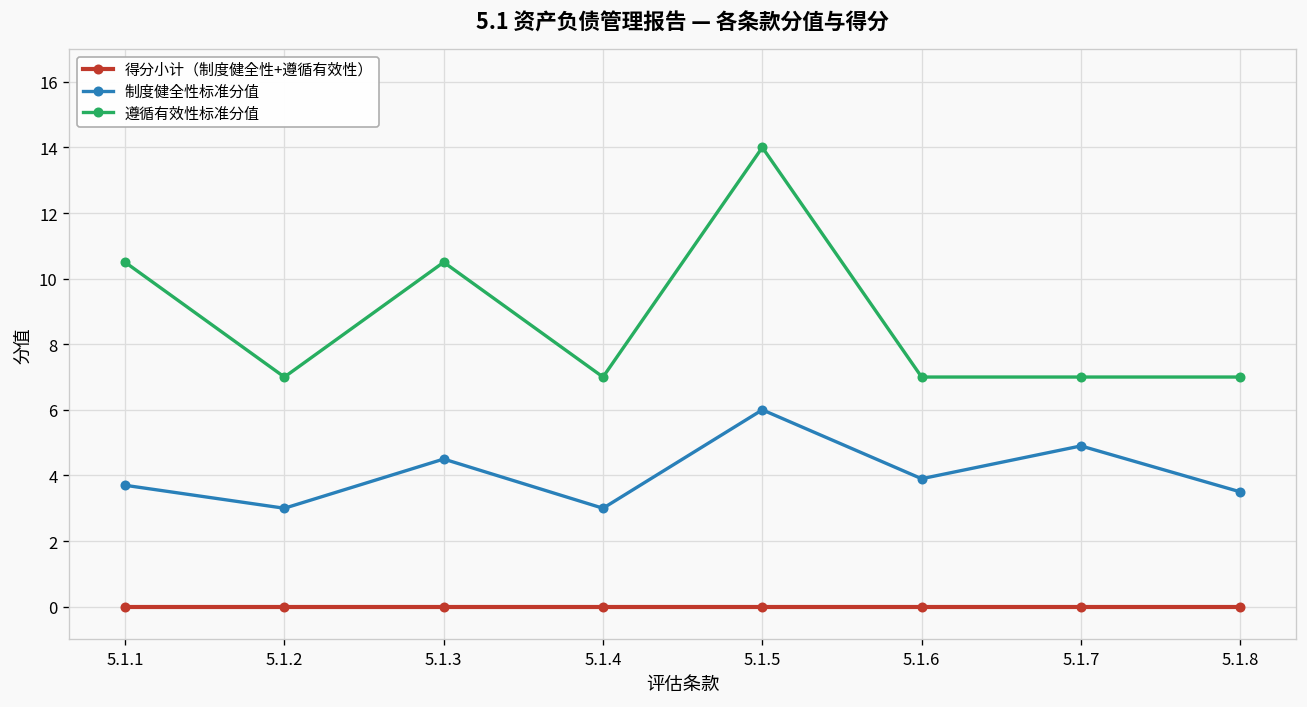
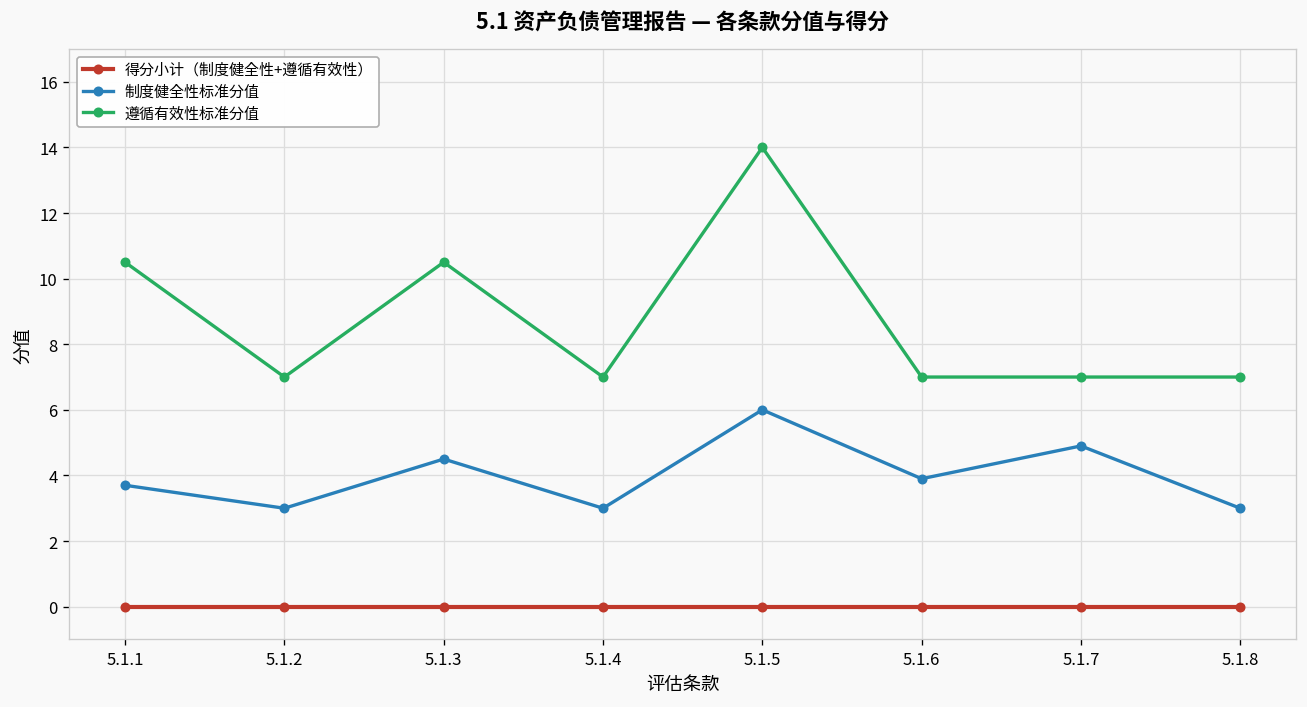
制度健全性标准分值, 5.1.8: 3.5 -> 3.0
